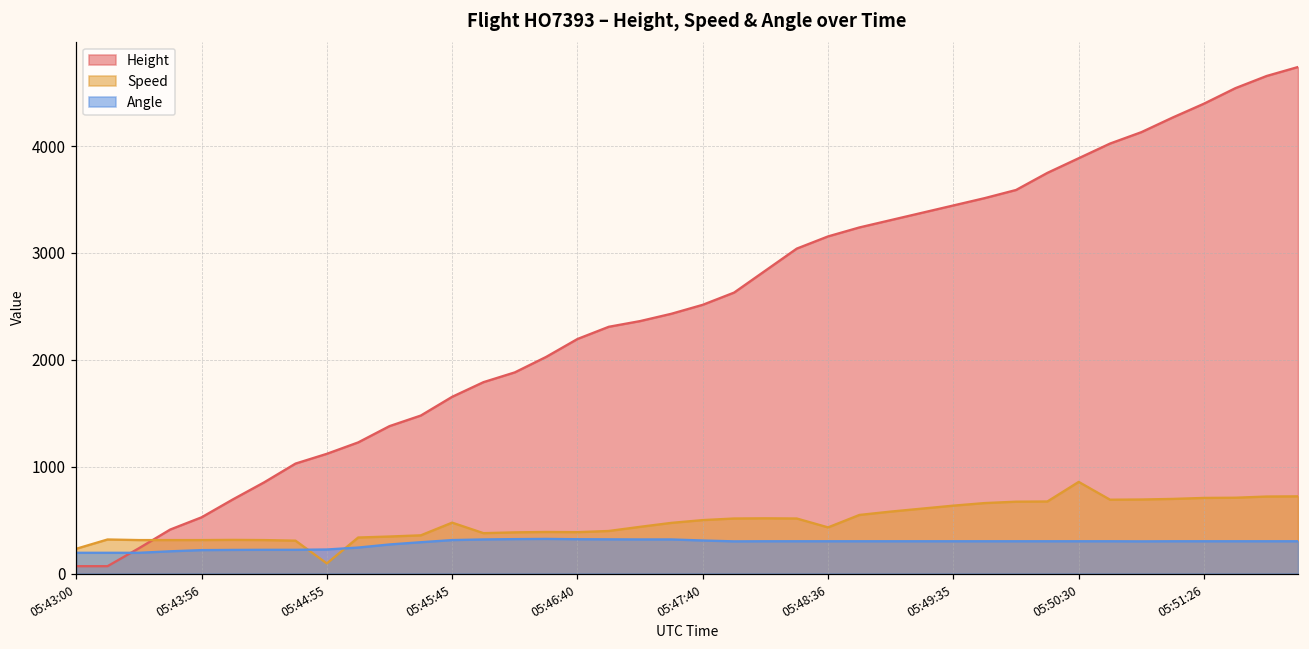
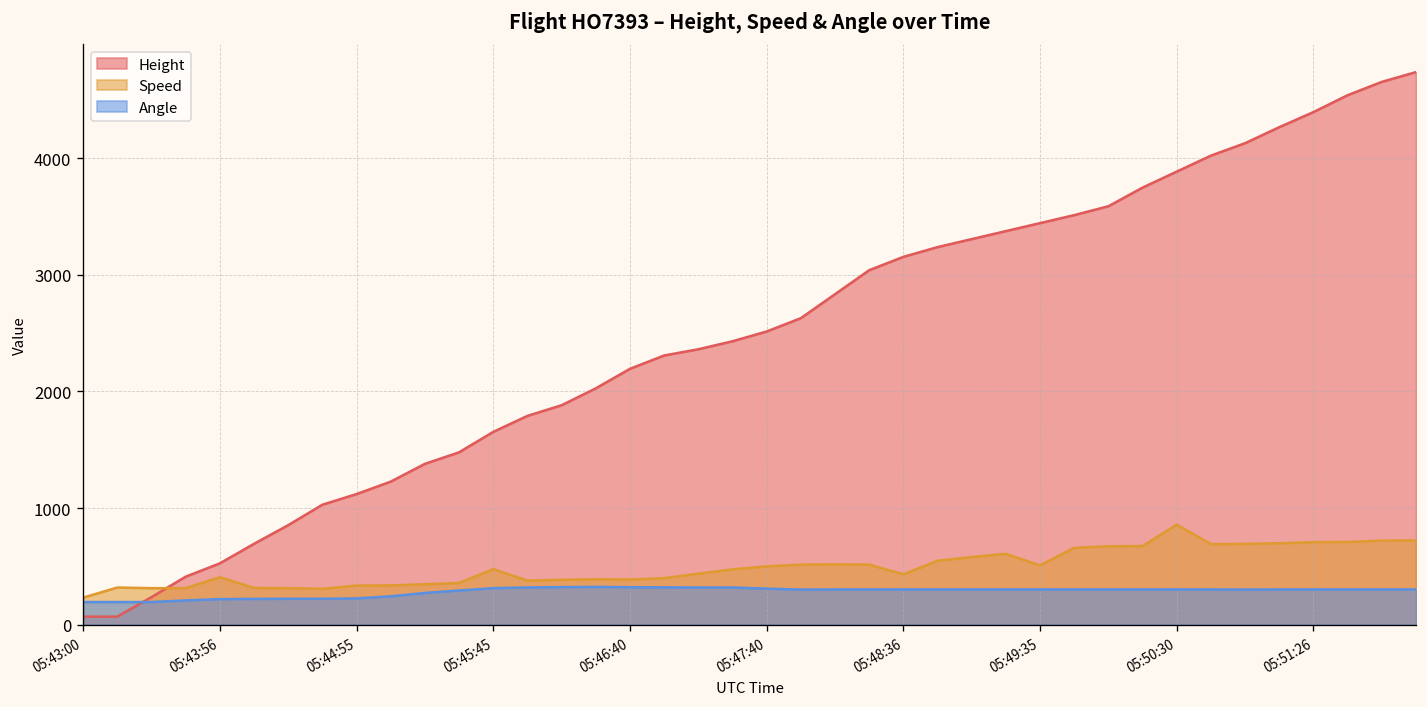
Speed, 05:43:56: 300 -> 400
Speed, 05:44:55: 100 -> 300
Speed, 05:49:35: 600 -> 500
